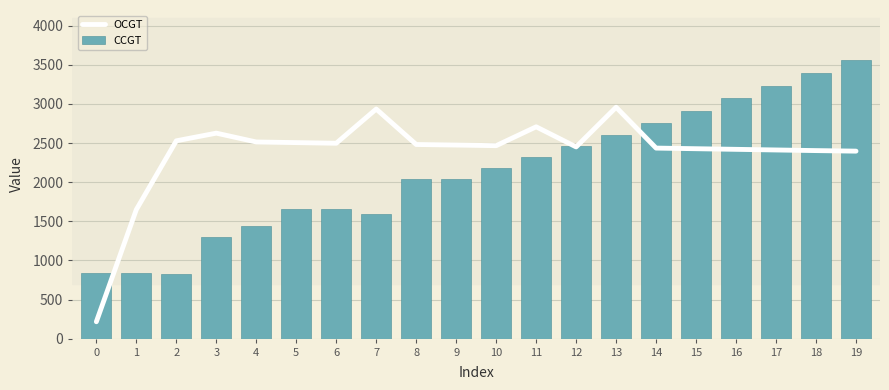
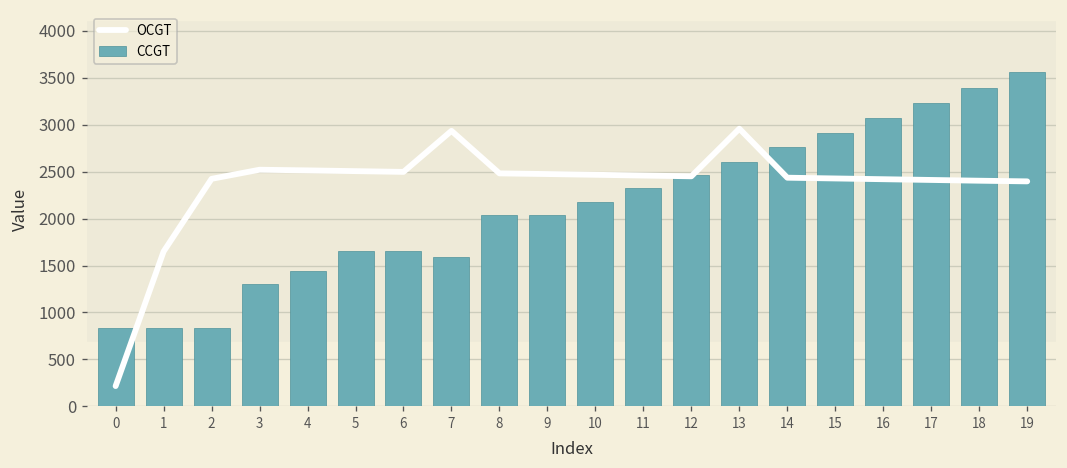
OCGT, 2: 2500 -> 2400
OCGT, 3: 2600 -> 2500
OCGT, 11: 2700 -> 2500
